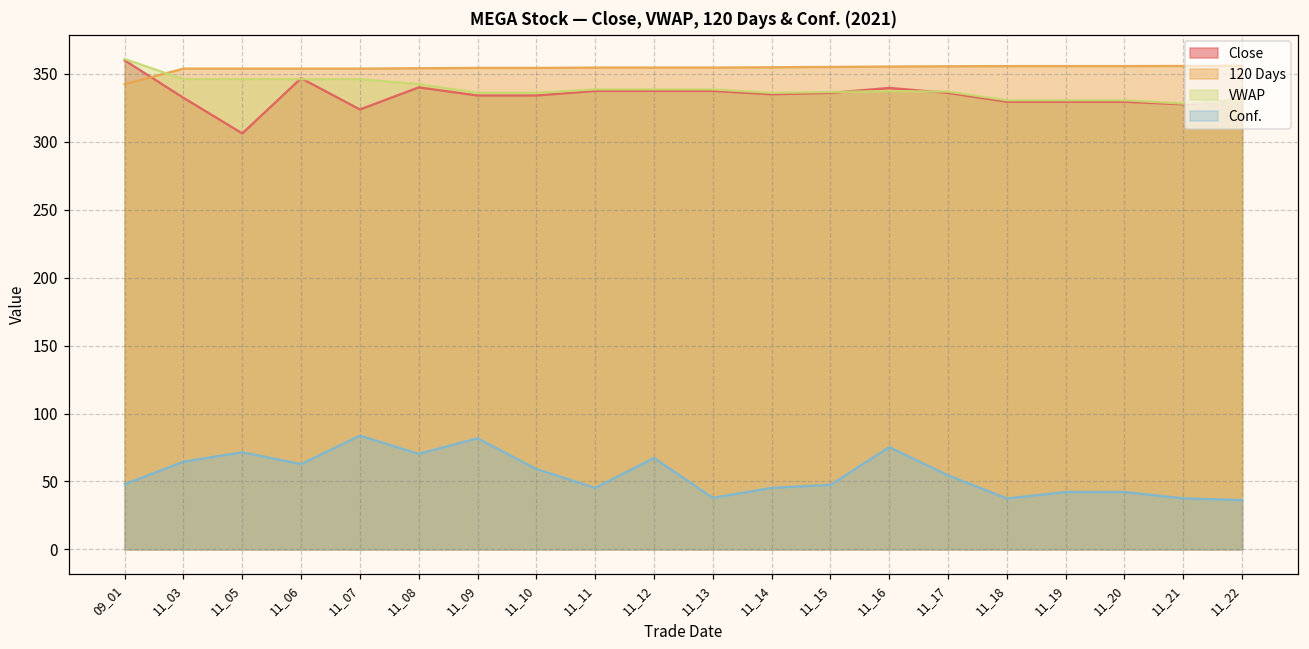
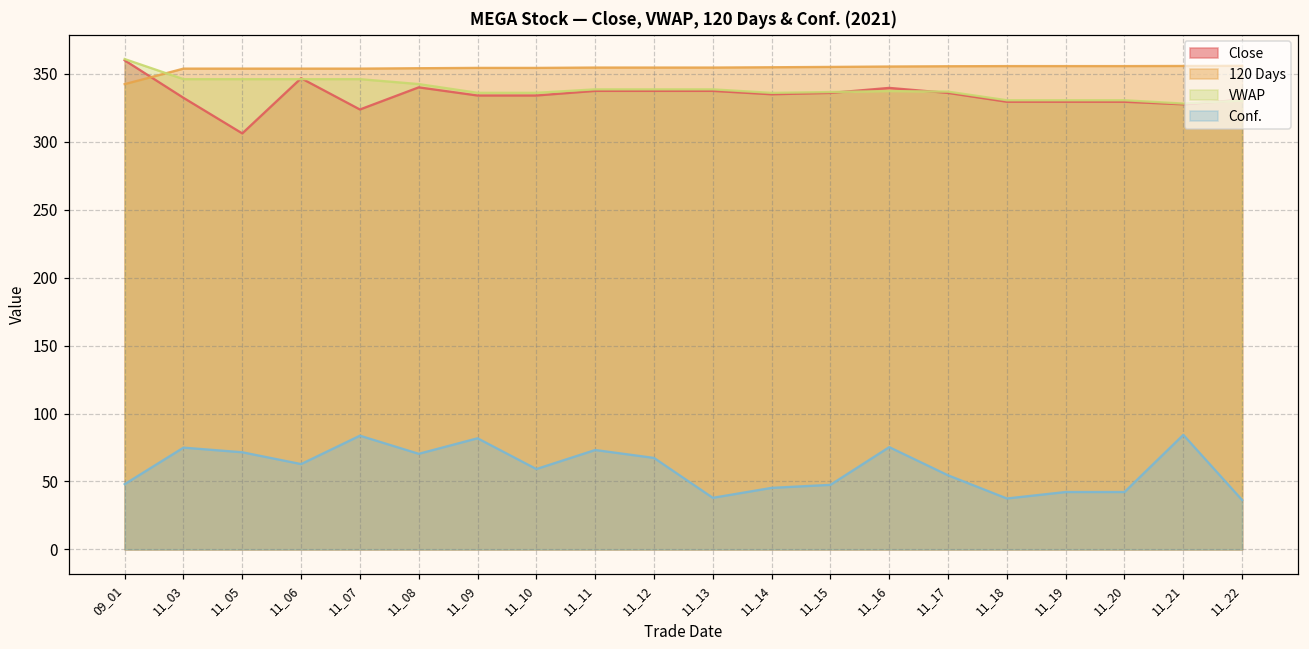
Conf., 11_03: 65 -> 75
Conf., 11_11: 45 -> 73
Conf., 11_21: 38 -> 84
